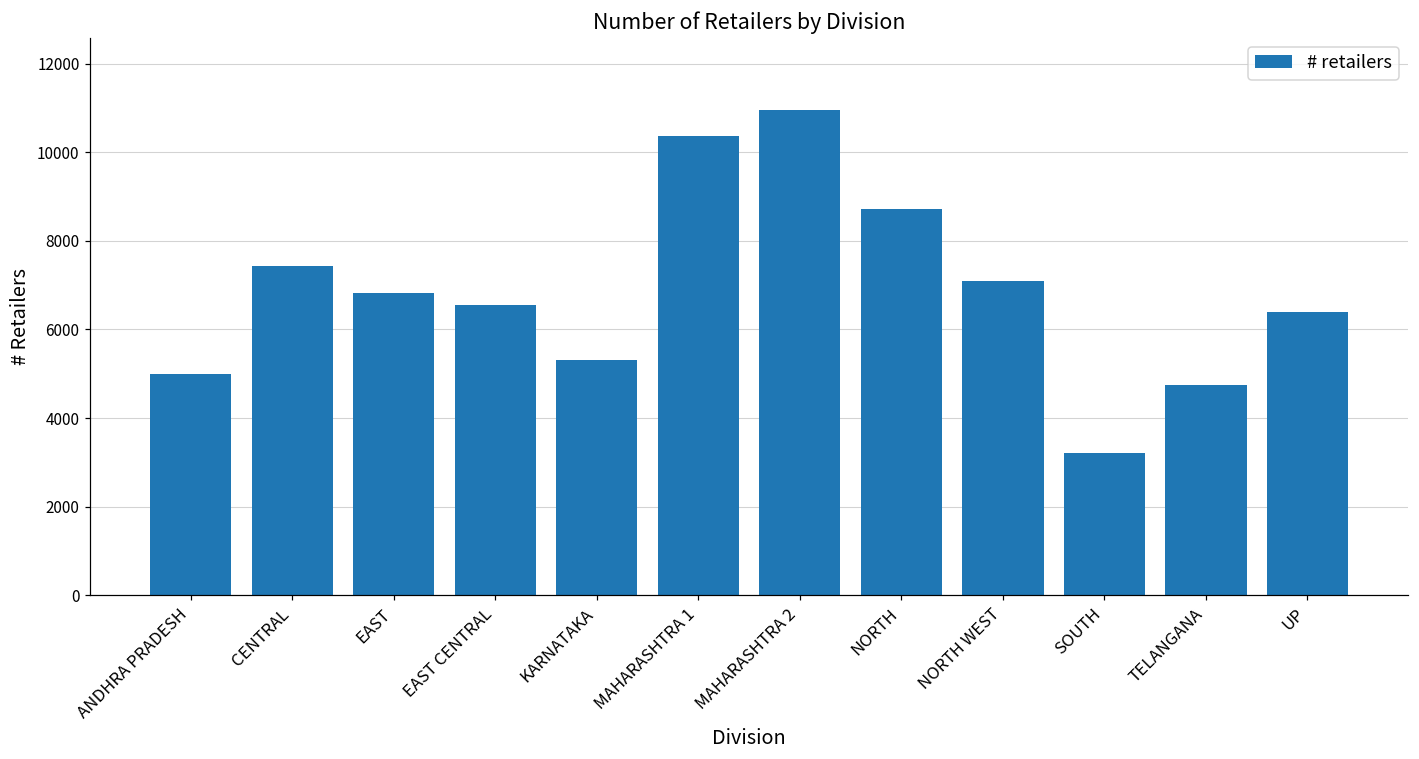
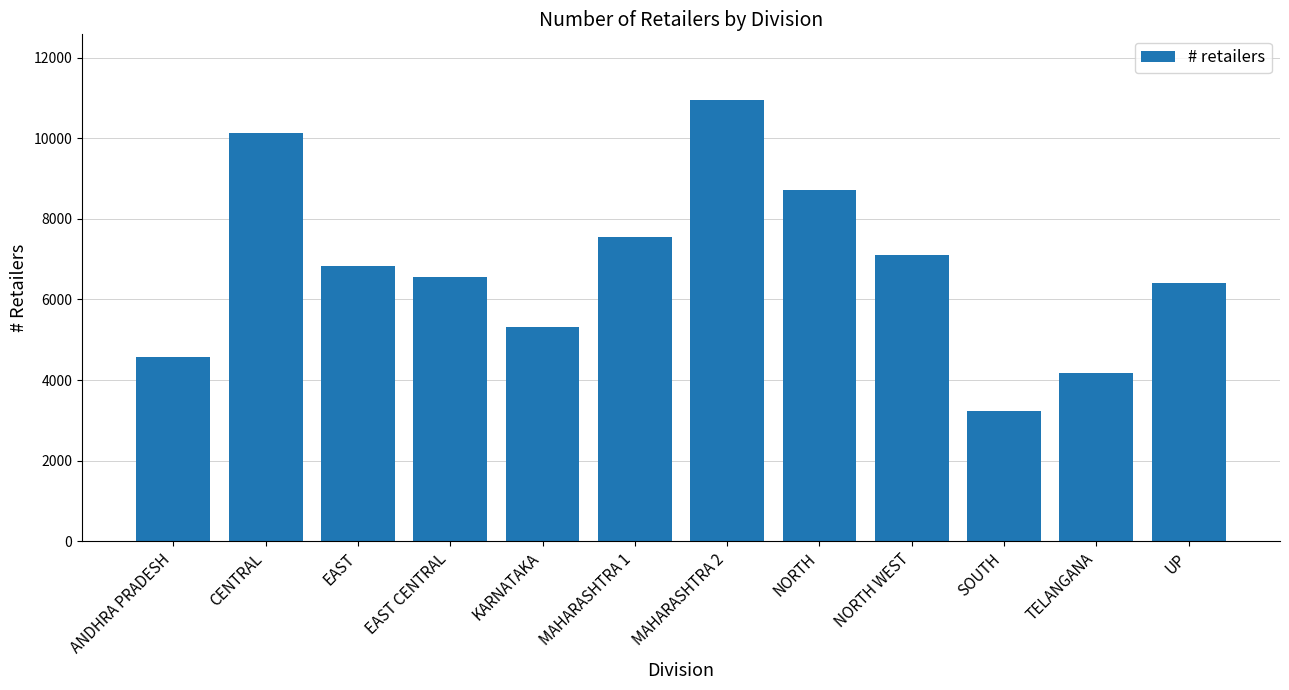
ANDHRA PRADESH: 5000 -> 4600
CENTRAL: 7400 -> 10100
MAHARASHTRA 1: 10400 -> 7600
TELANGANA: 4800 -> 4200
